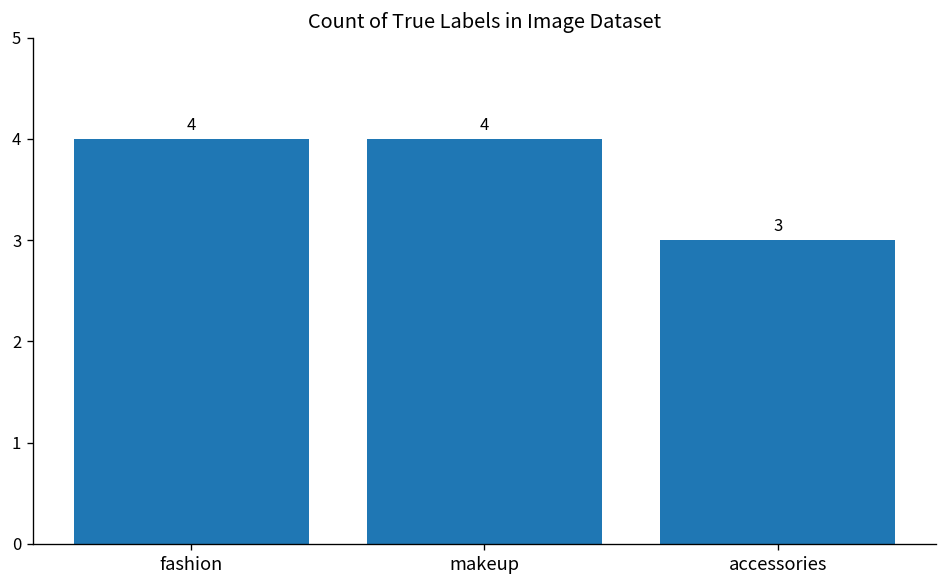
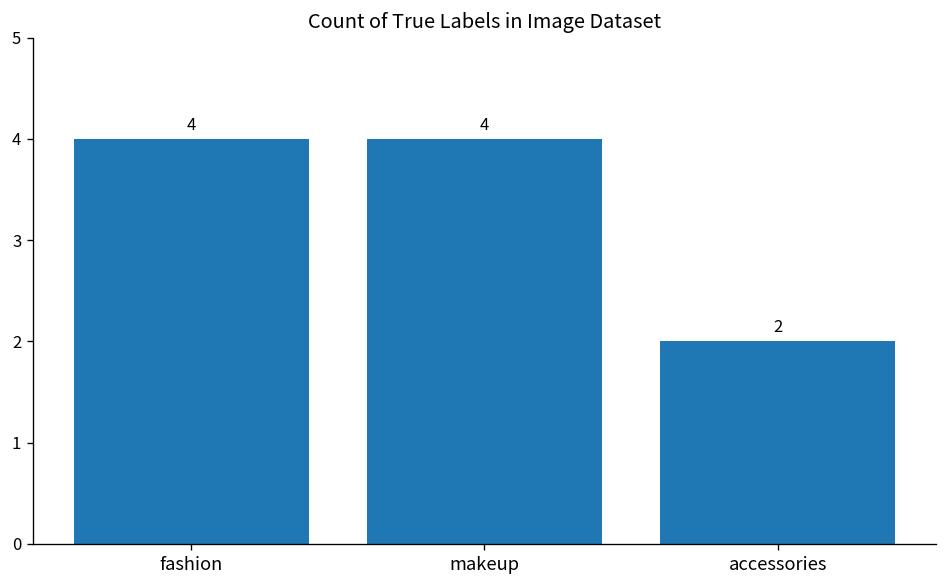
accessories: 3 -> 2
